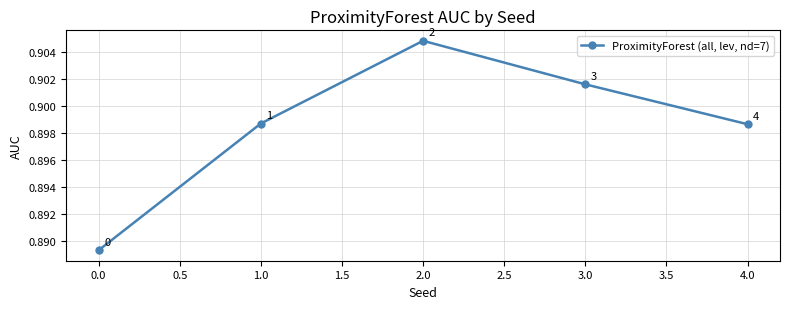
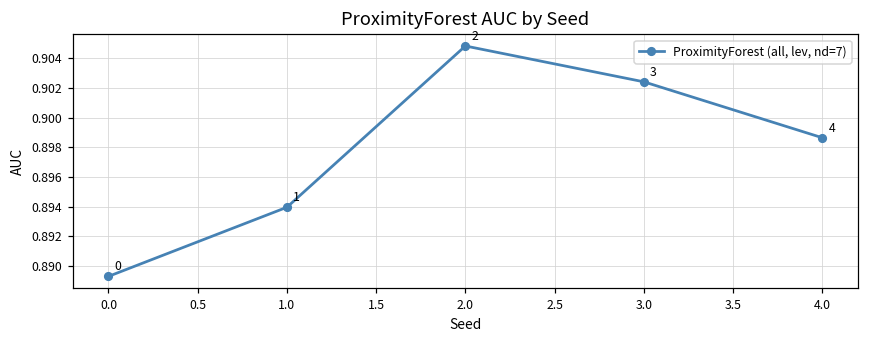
1.0: 0.8987 -> 0.8940
3.0: 0.9016 -> 0.9024
